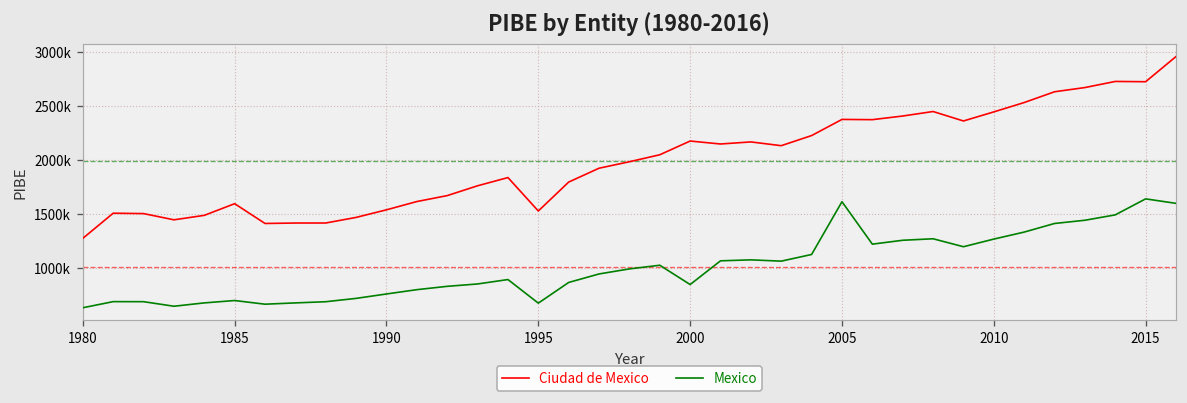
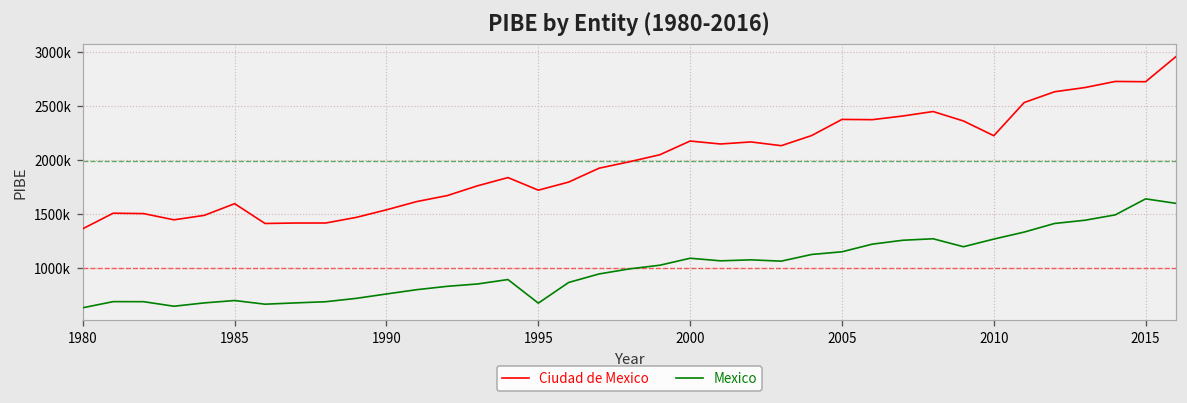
Ciudad de Mexico, 1980: 1300000 -> 1400000
Ciudad de Mexico, 1995: 1500000 -> 1700000
Mexico, 2000: 800000 -> 1100000
Mexico, 2005: 1600000 -> 1100000
Ciudad de Mexico, 2010: 2400000 -> 2200000
